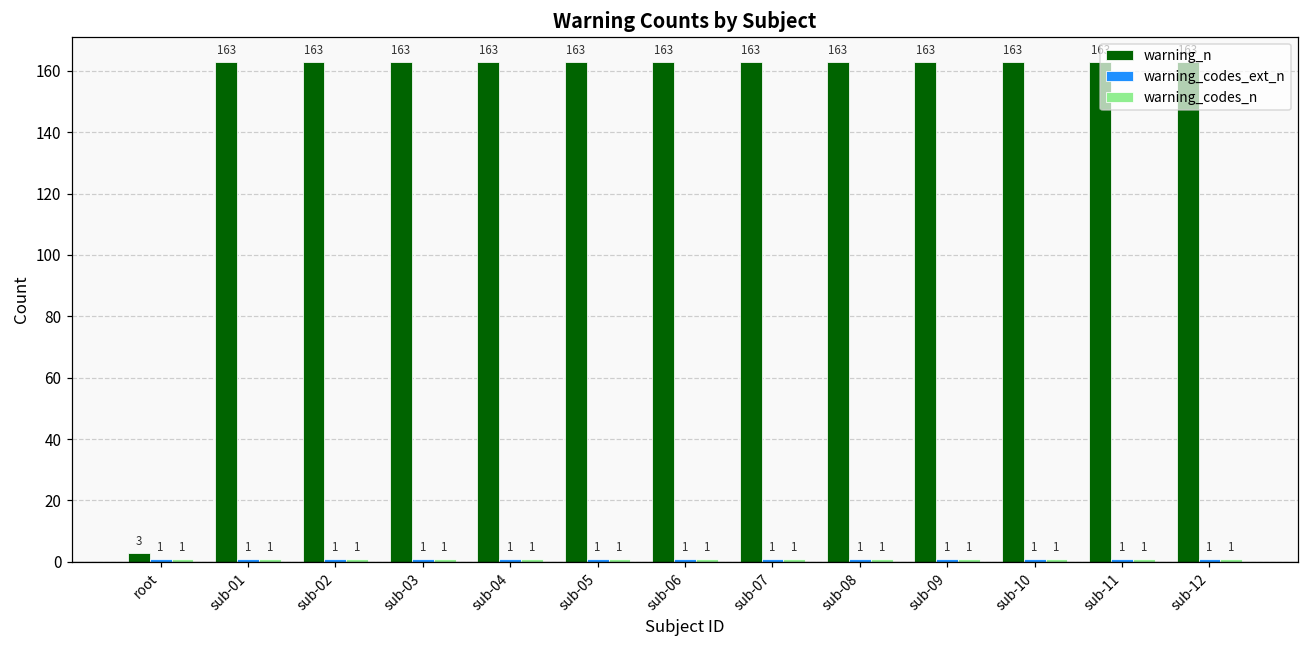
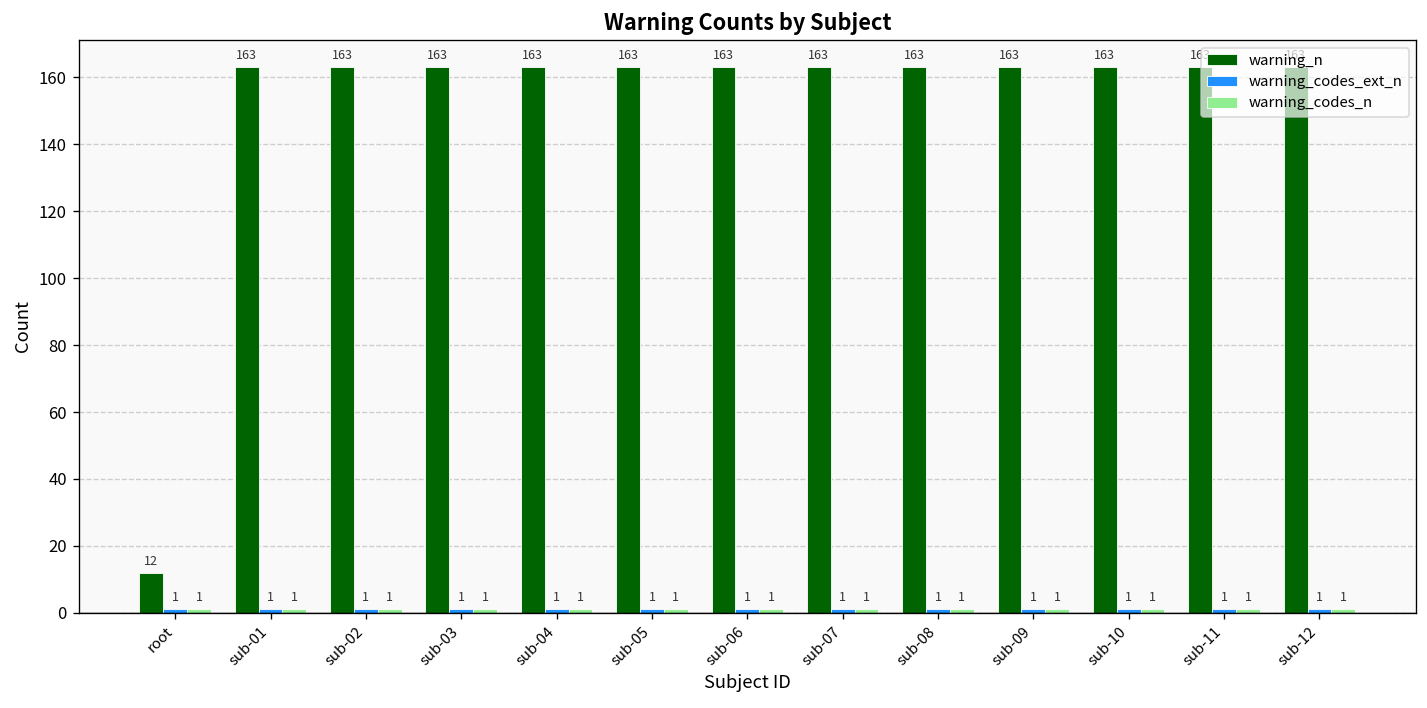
warning_n, root: 3 -> 12
